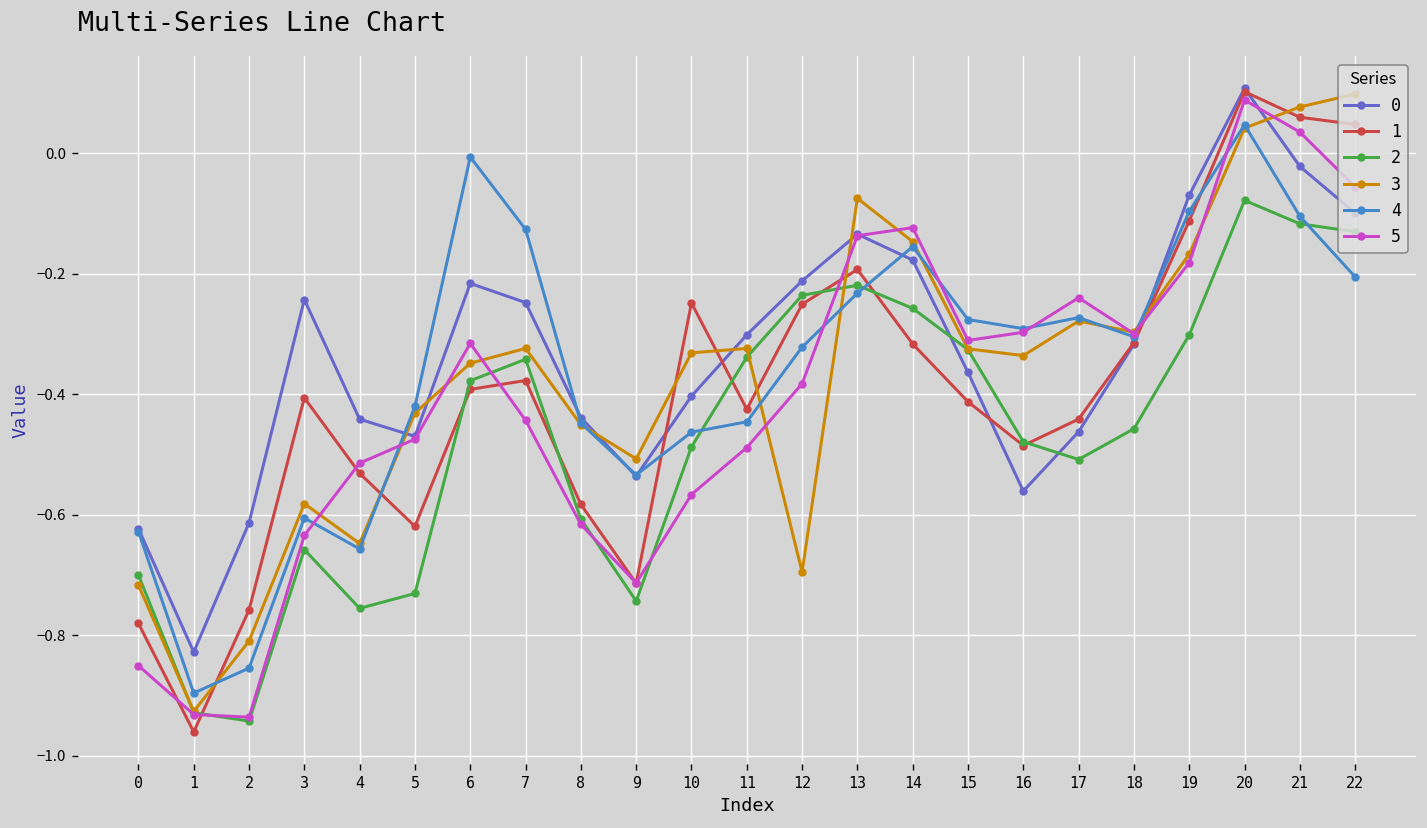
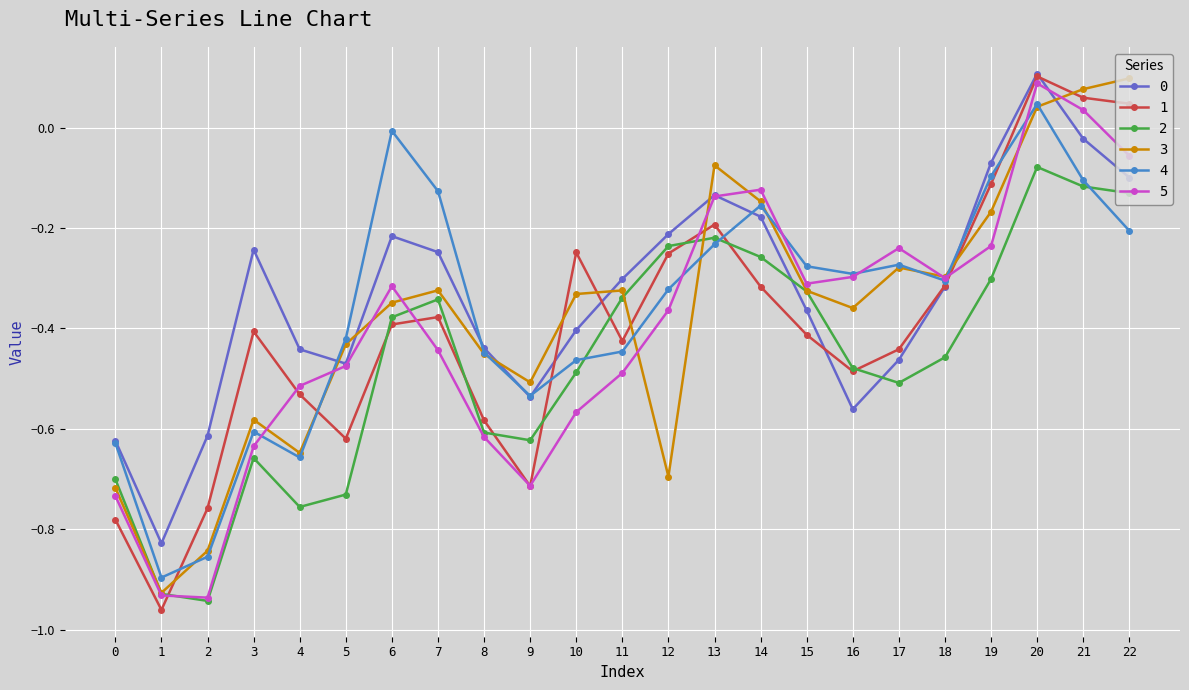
5, 0: -0.85 -> -0.73
3, 2: -0.81 -> -0.84
2, 9: -0.74 -> -0.62
5, 12: -0.38 -> -0.36
3, 16: -0.34 -> -0.36
5, 19: -0.18 -> -0.24
